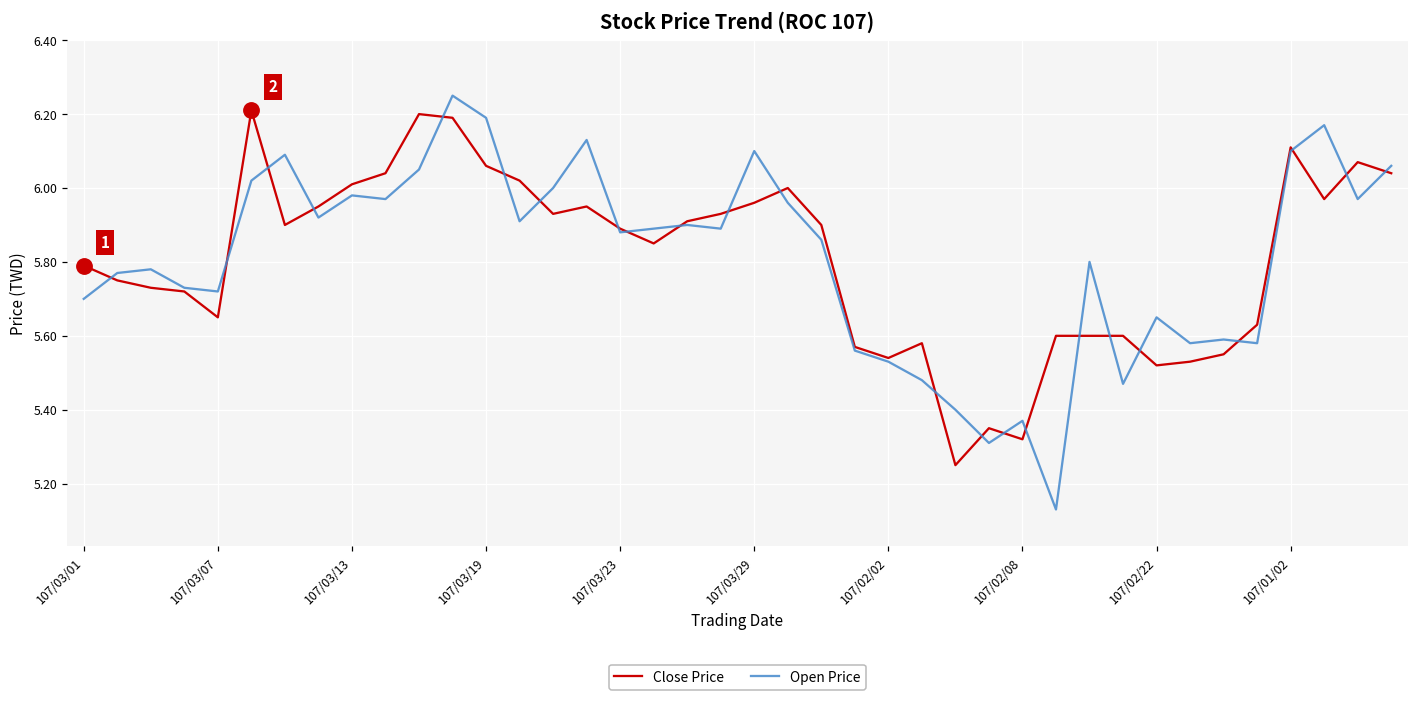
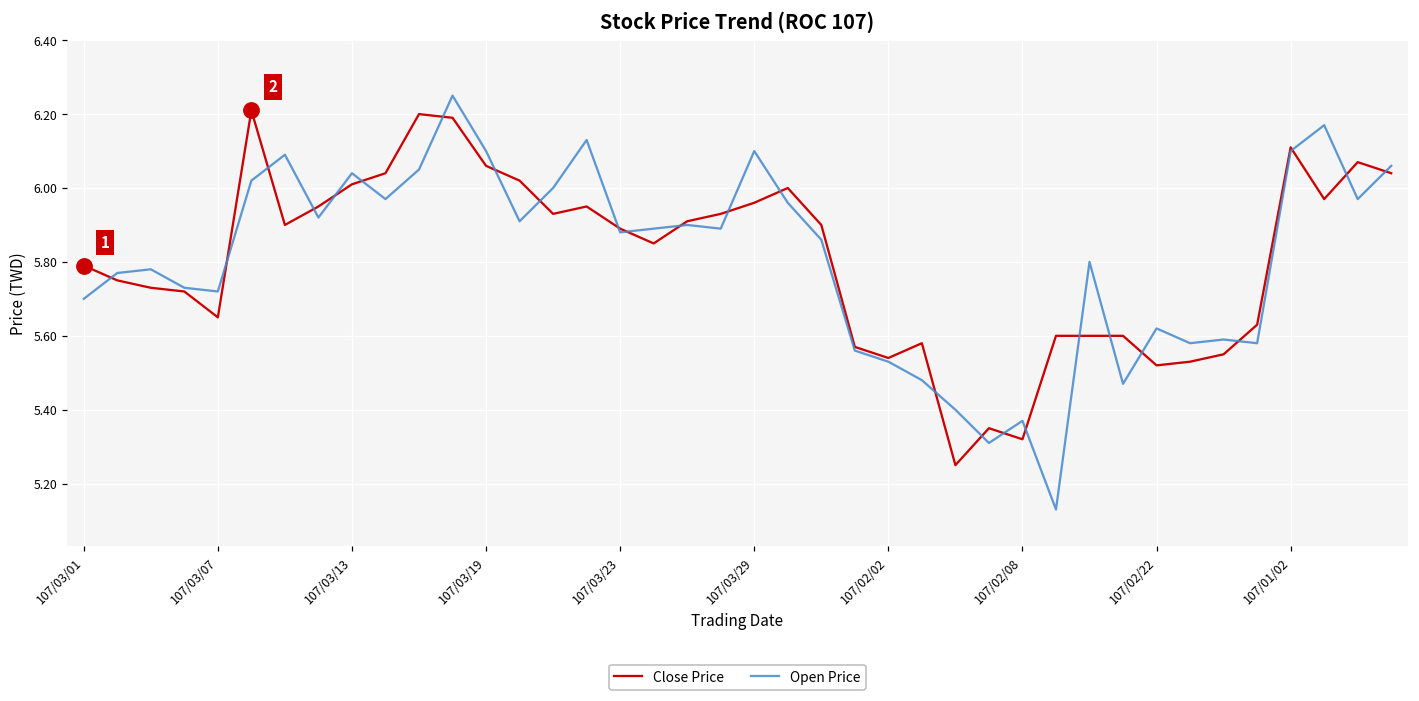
Open Price, 107/03/13: 5.98 -> 6.04
Open Price, 107/03/19: 6.19 -> 6.10
Open Price, 107/02/22: 5.65 -> 5.62
